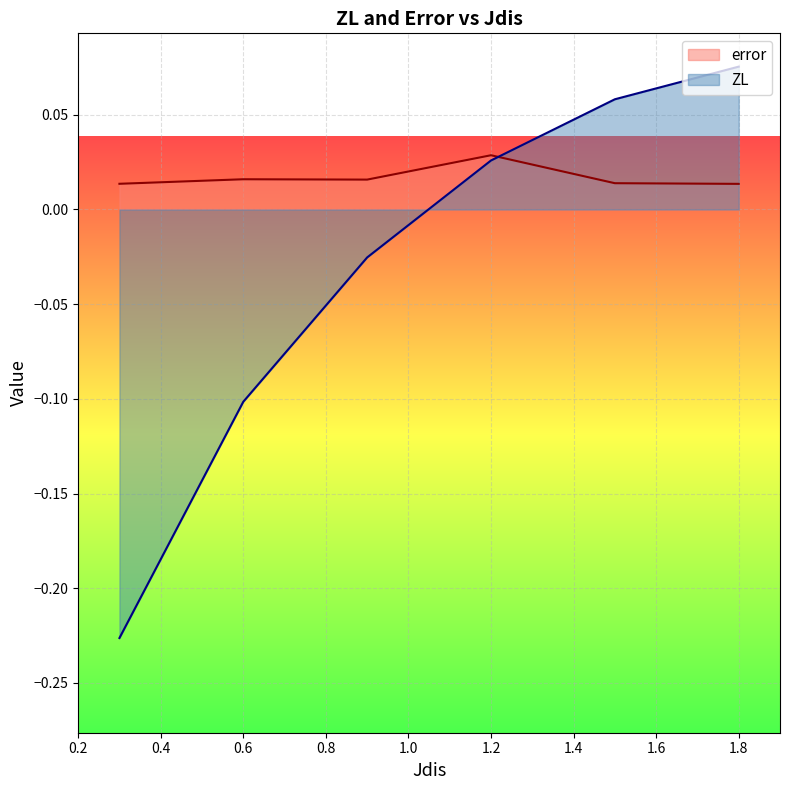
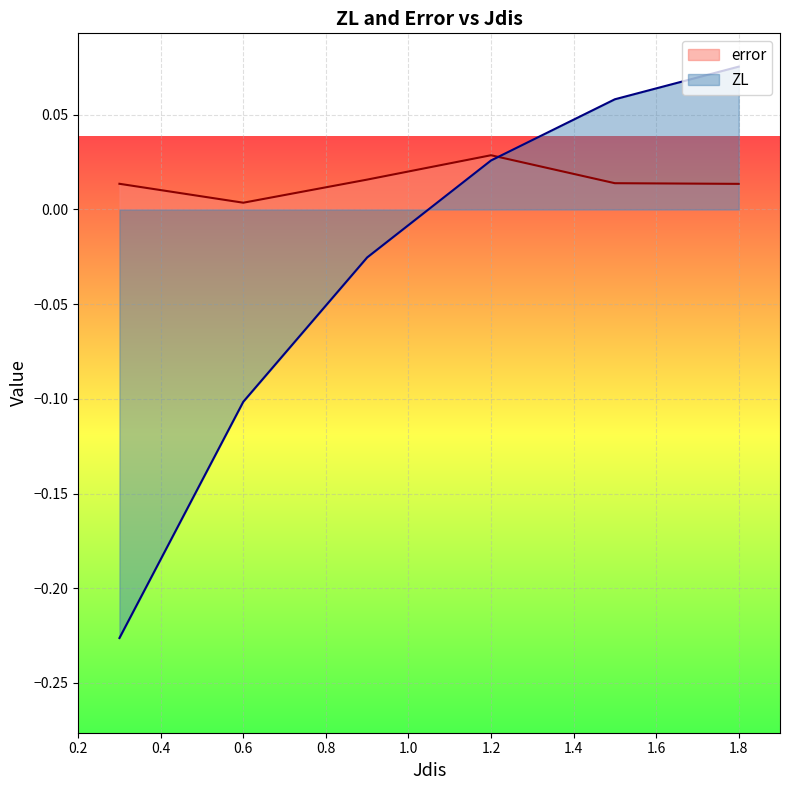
error, 0.6: 0.016 -> 0.004
